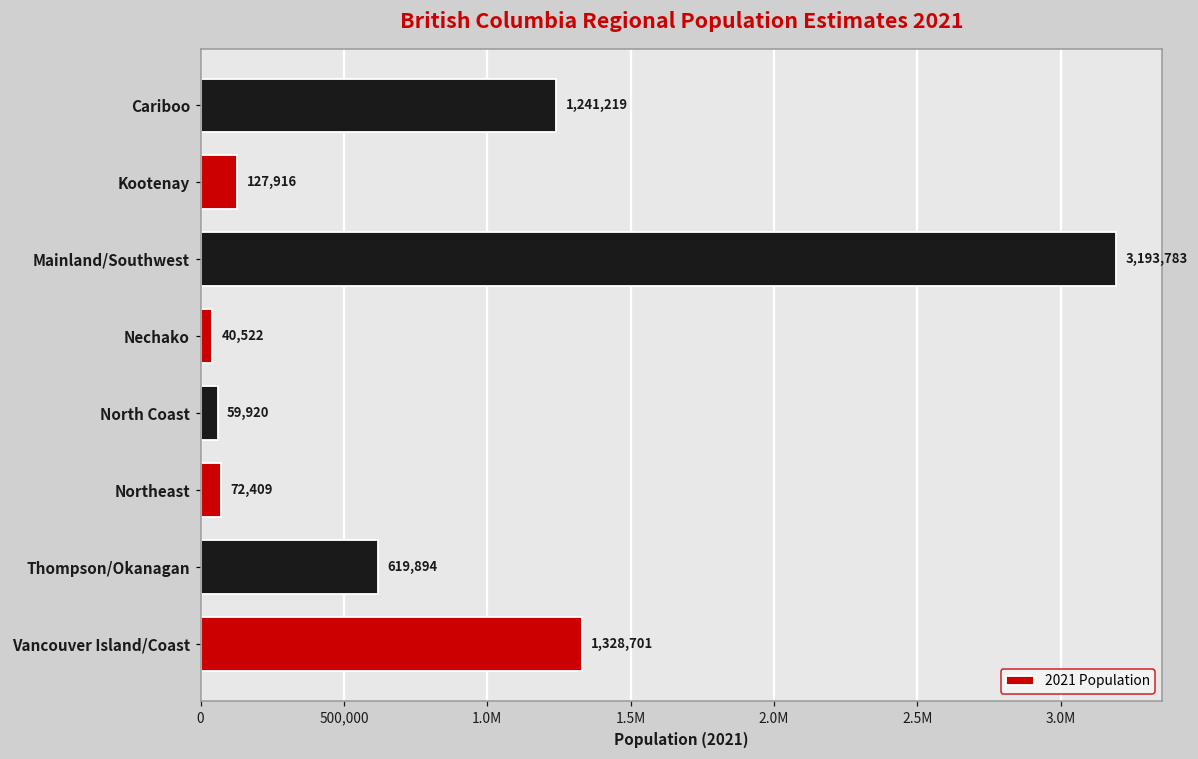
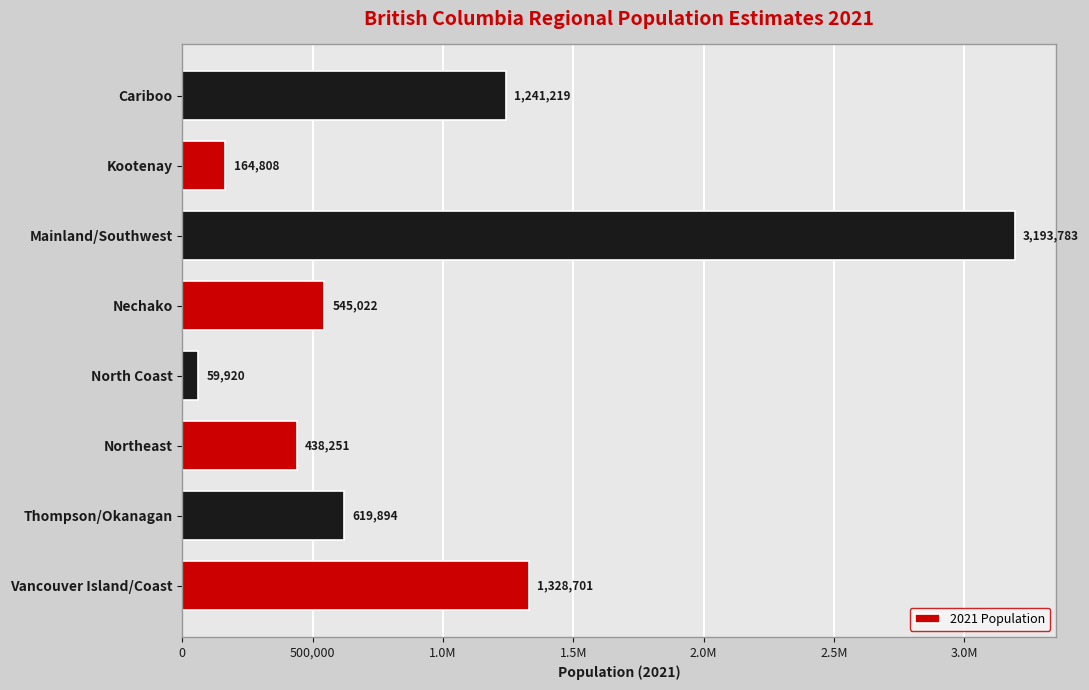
Kootenay: 127,916 -> 164,808
Nechako: 40,522 -> 545,022
Northeast: 72,409 -> 438,251
